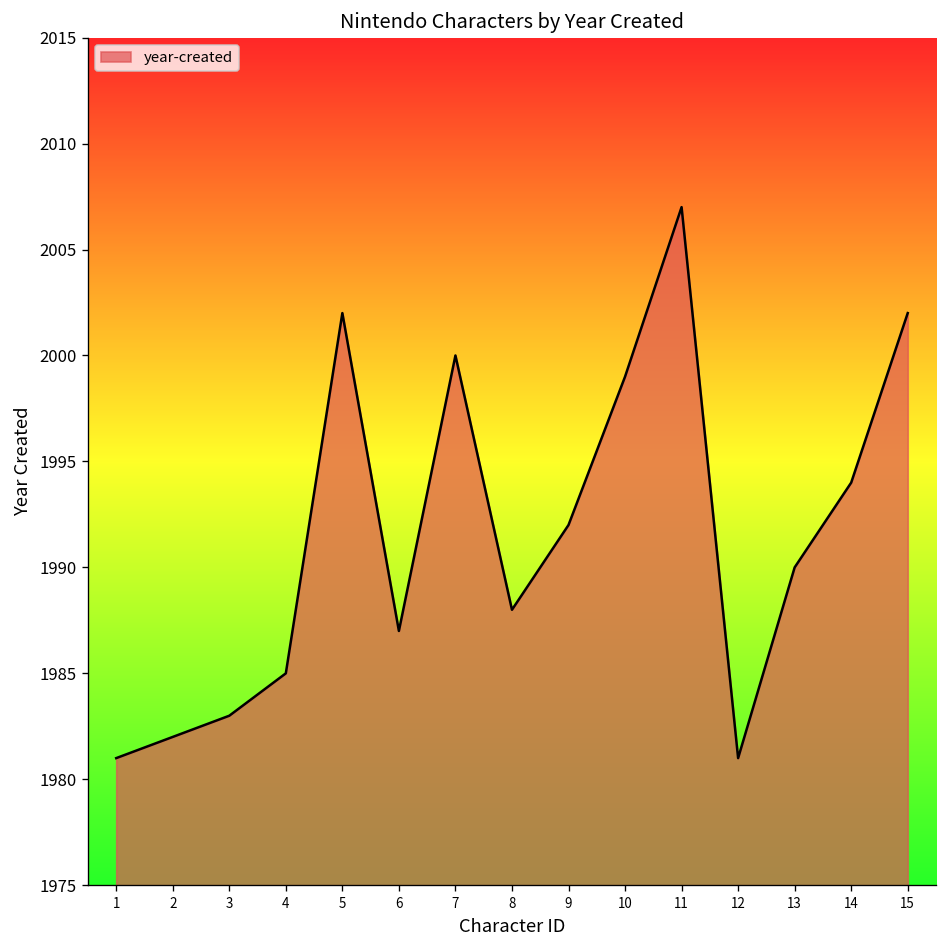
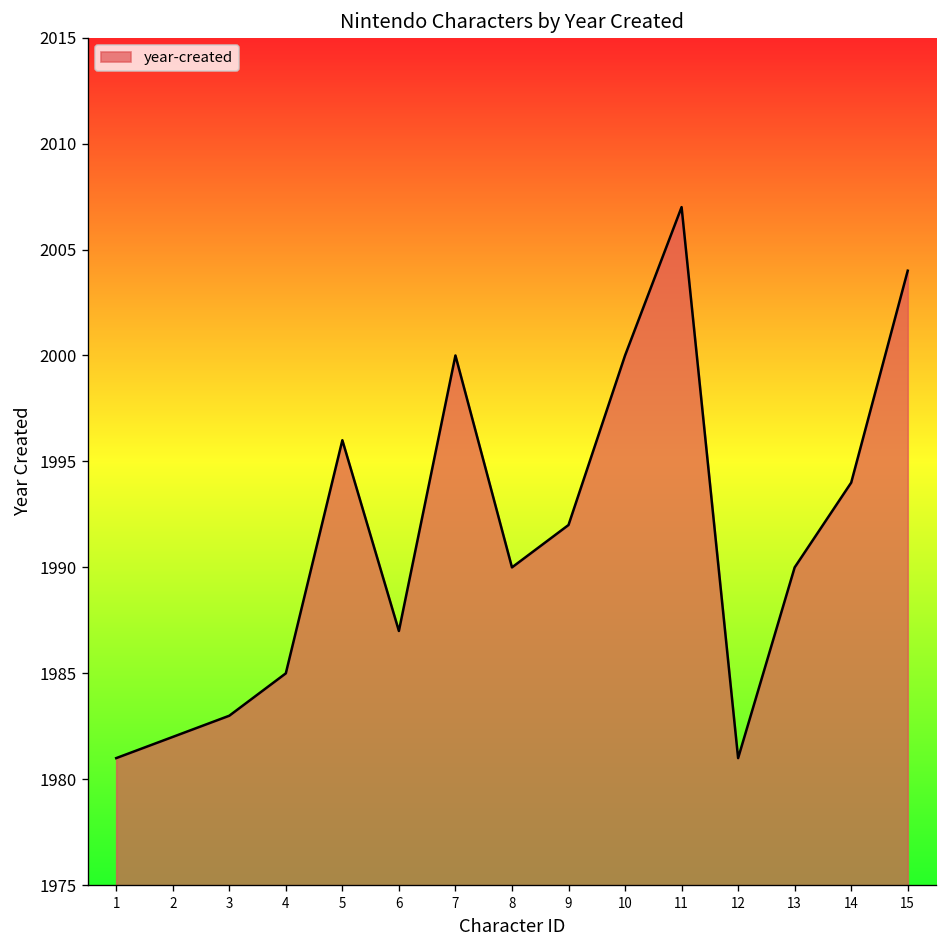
5: 2002 -> 1996
8: 1988 -> 1990
10: 1999 -> 2000
15: 2002 -> 2004
